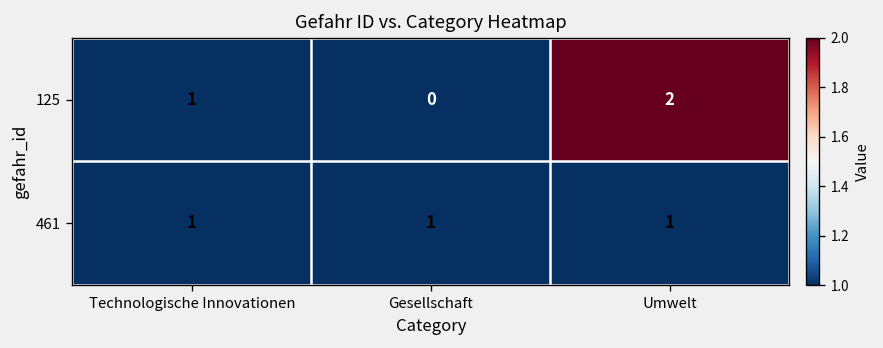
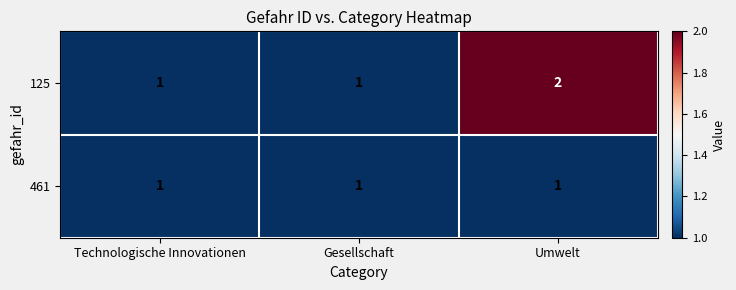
125, Gesellschaft: 0 -> 1
